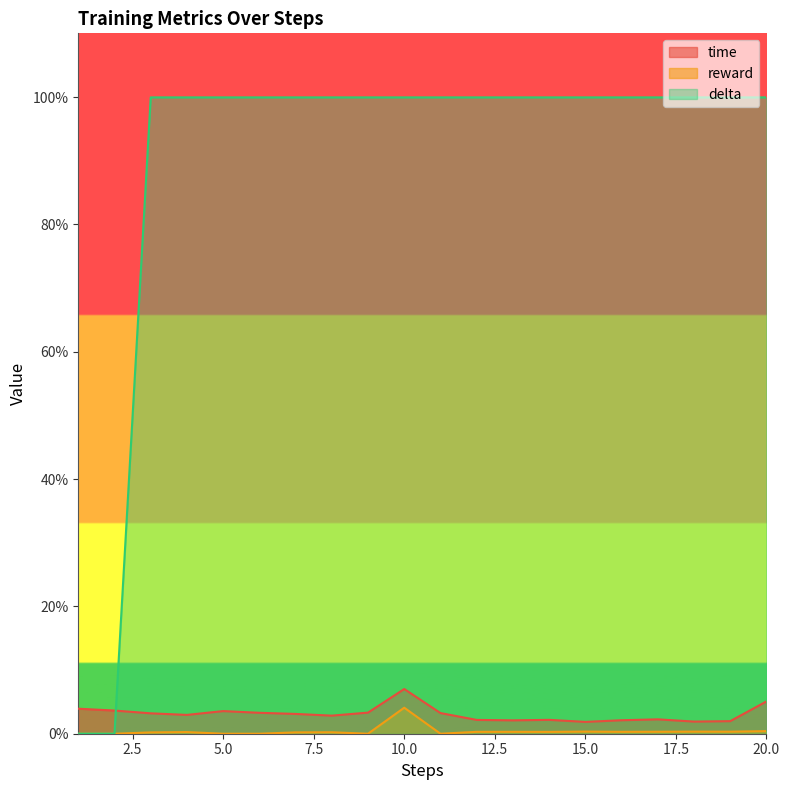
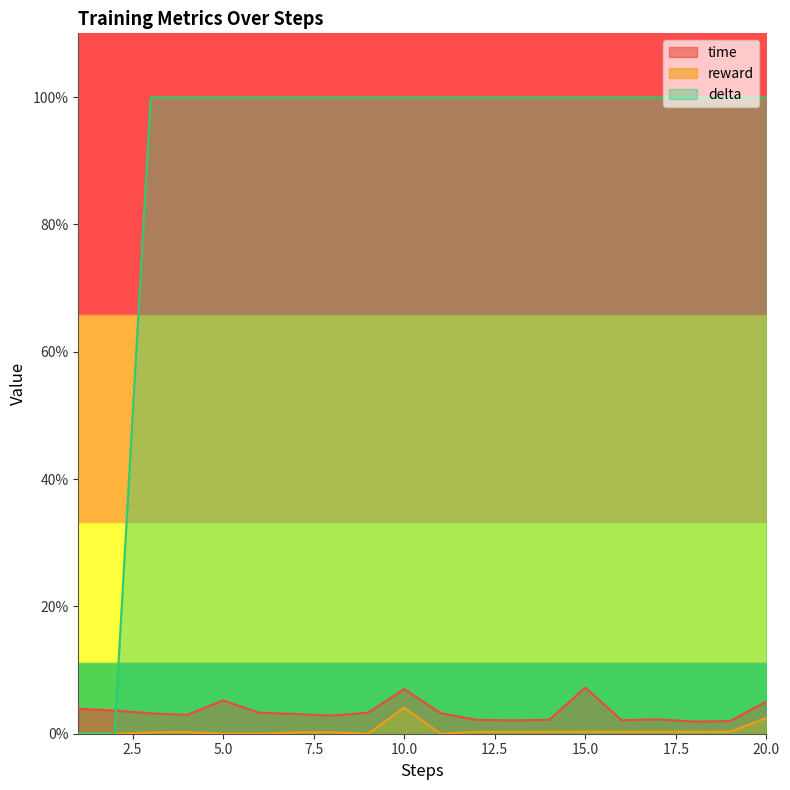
time, 5.0: 4% -> 5%
time, 15.0: 2% -> 7%
reward, 20.0: 0% -> 2%
